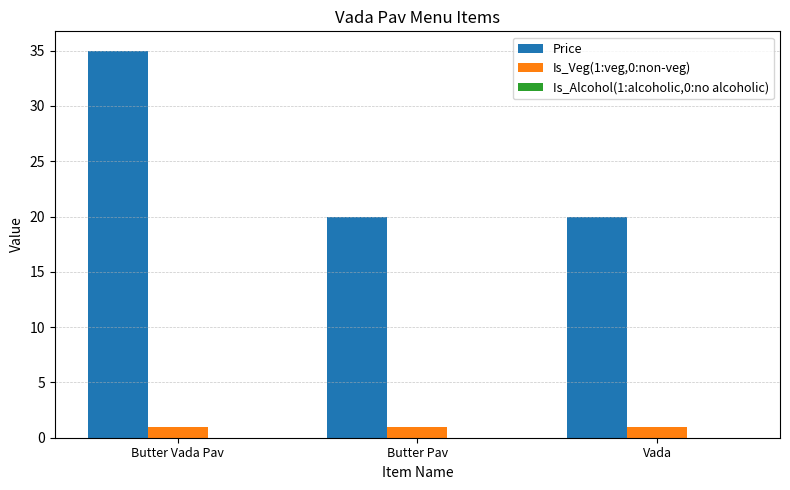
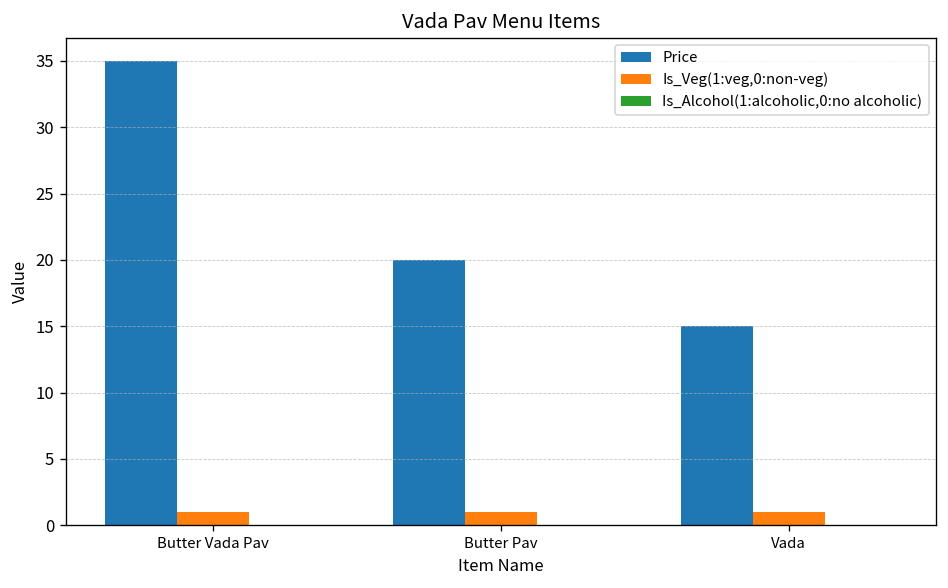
Price, Vada: 20 -> 15
